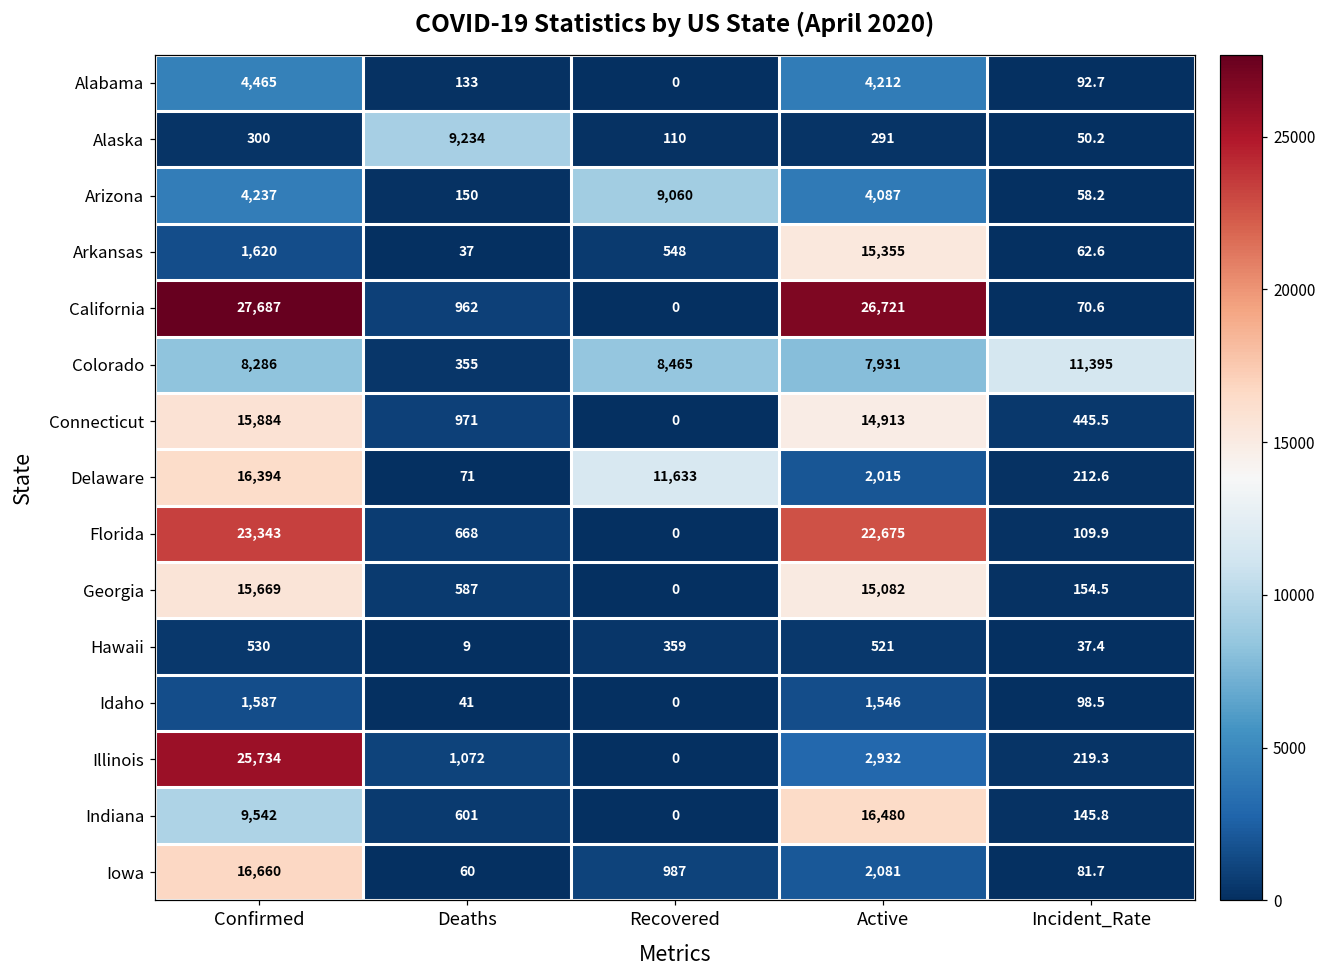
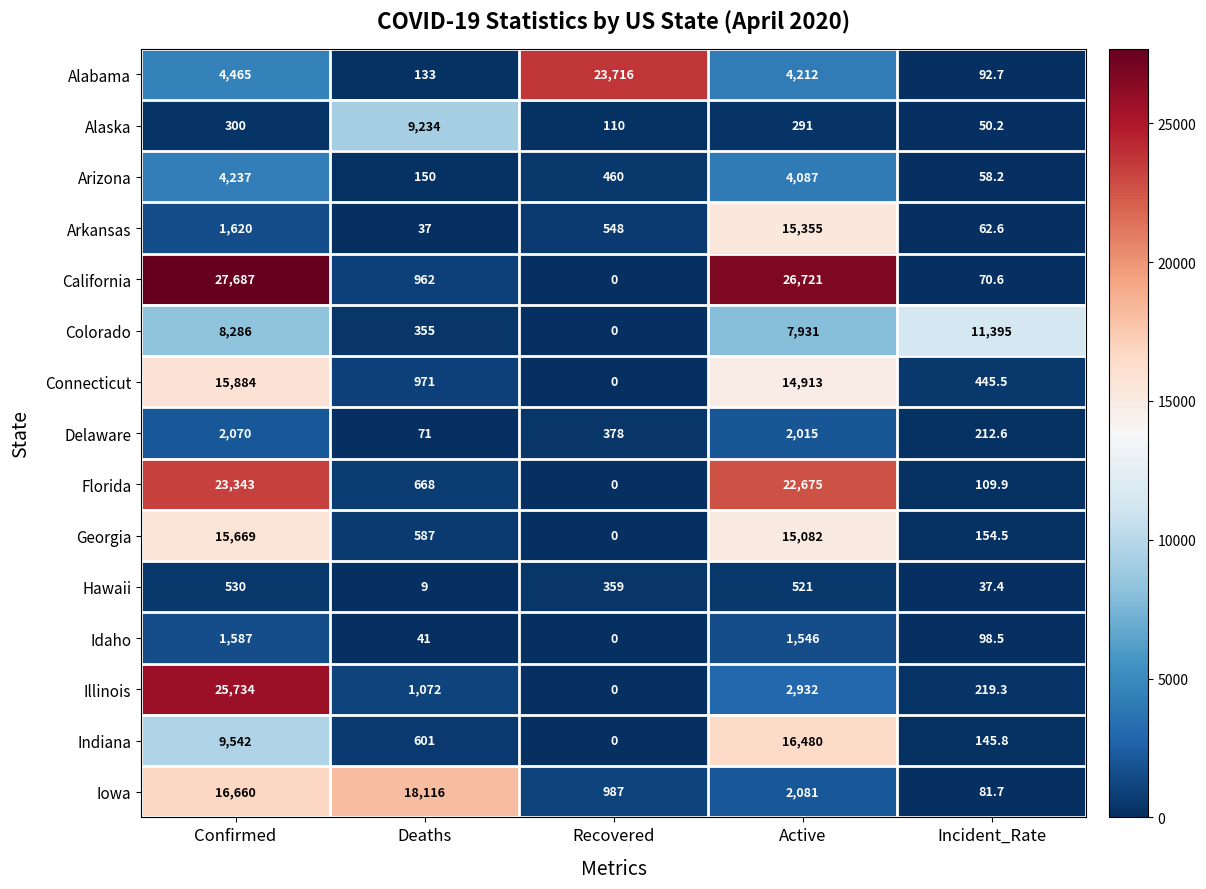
Alabama, Recovered: 0 -> 23,716
Arizona, Recovered: 9,060 -> 460
Colorado, Recovered: 8,465 -> 0
Delaware, Confirmed: 16,394 -> 2,070
Delaware, Recovered: 11,633 -> 378
Iowa, Deaths: 60 -> 18,116
